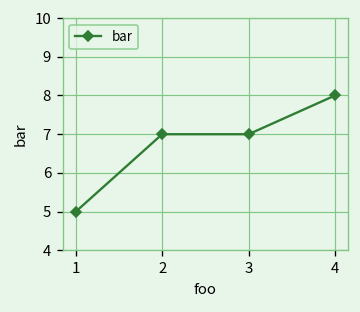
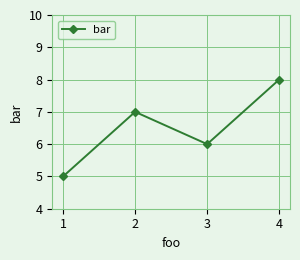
3: 7 -> 6
